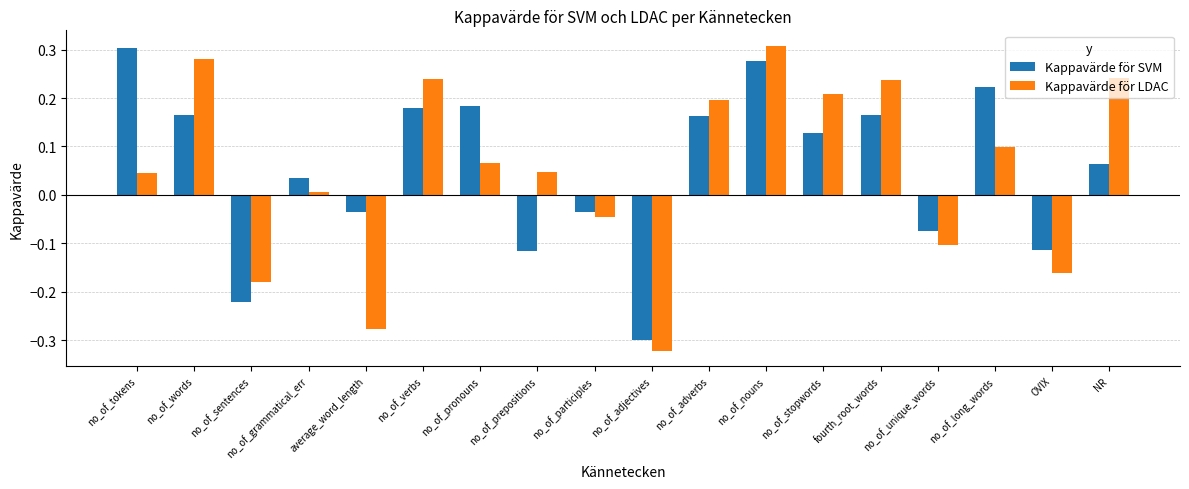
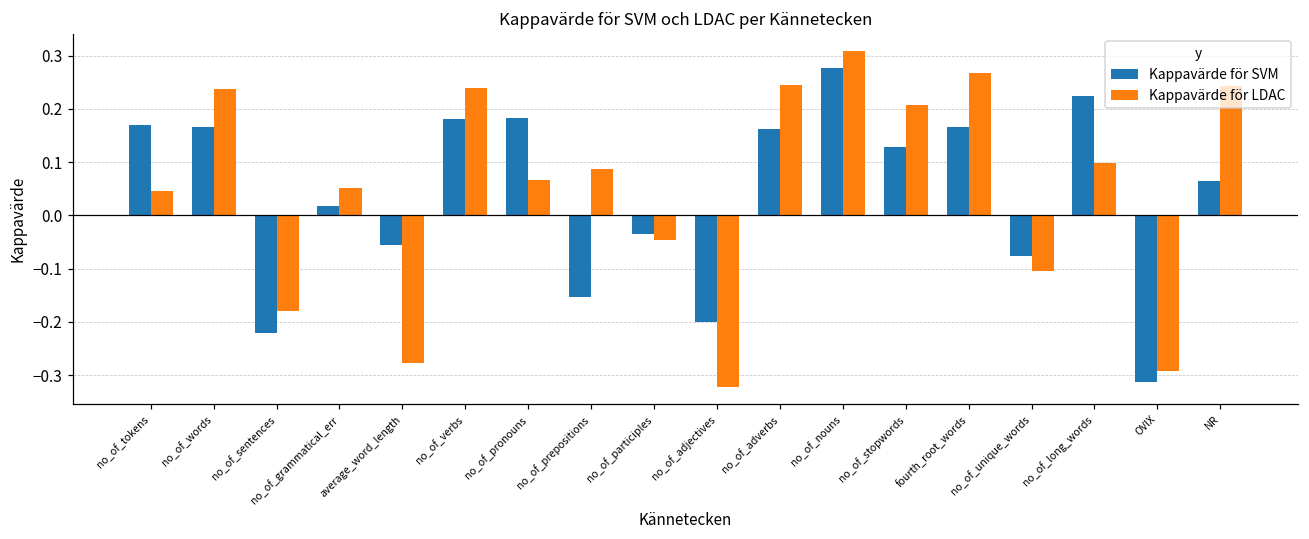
Kappavärde för SVM, no_of_tokens: 0.30 -> 0.17
Kappavärde för LDAC, no_of_words: 0.28 -> 0.24
Kappavärde för SVM, no_of_grammatical_err: 0.03 -> 0.02
Kappavärde för LDAC, no_of_grammatical_err: 0.01 -> 0.05
Kappavärde för SVM, average_word_length: -0.03 -> -0.06
Kappavärde för SVM, no_of_prepositions: -0.12 -> -0.15
Kappavärde för LDAC, no_of_prepositions: 0.05 -> 0.09
Kappavärde för SVM, no_of_adjectives: -0.3 -> -0.2
Kappavärde för LDAC, no_of_adverbs: 0.20 -> 0.24
Kappavärde för LDAC, fourth_root_words: 0.24 -> 0.27
Kappavärde för SVM, OVIX: -0.11 -> -0.31
Kappavärde för LDAC, OVIX: -0.16 -> -0.29
